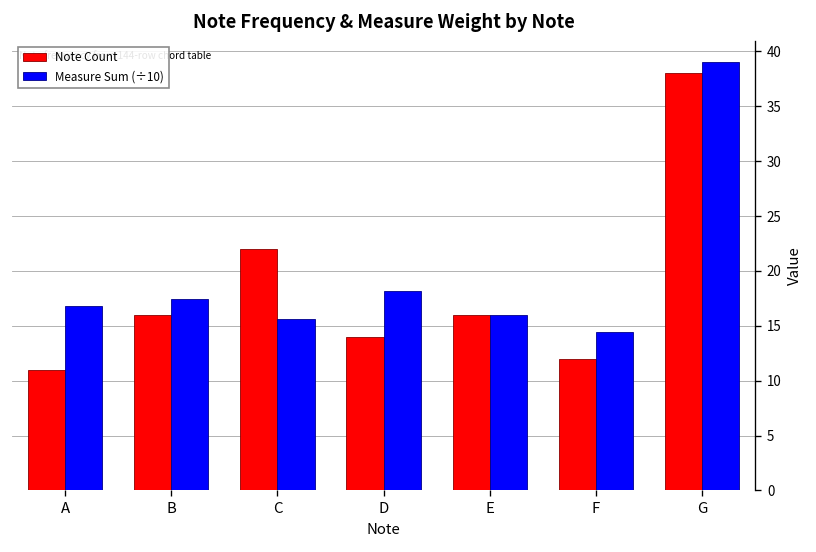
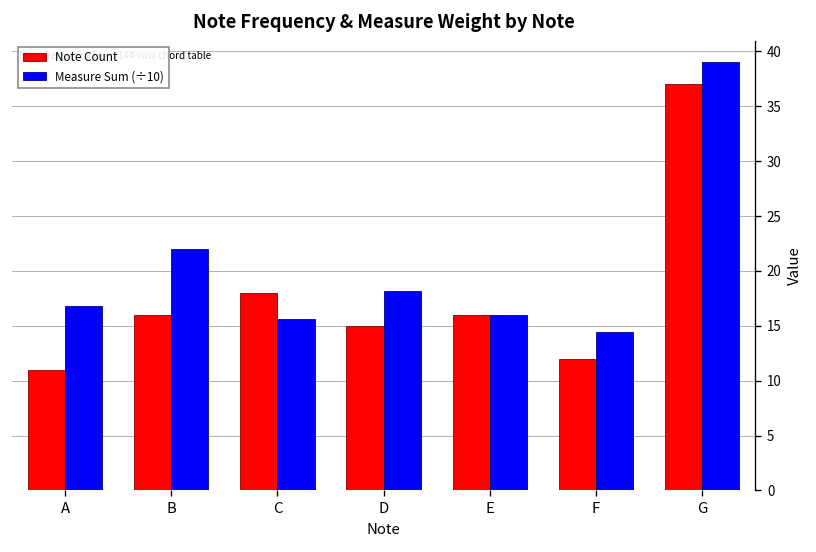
Measure Sum (÷10), B: 17 -> 22
Note Count, C: 22 -> 18
Note Count, D: 14 -> 15
Note Count, G: 38 -> 37
